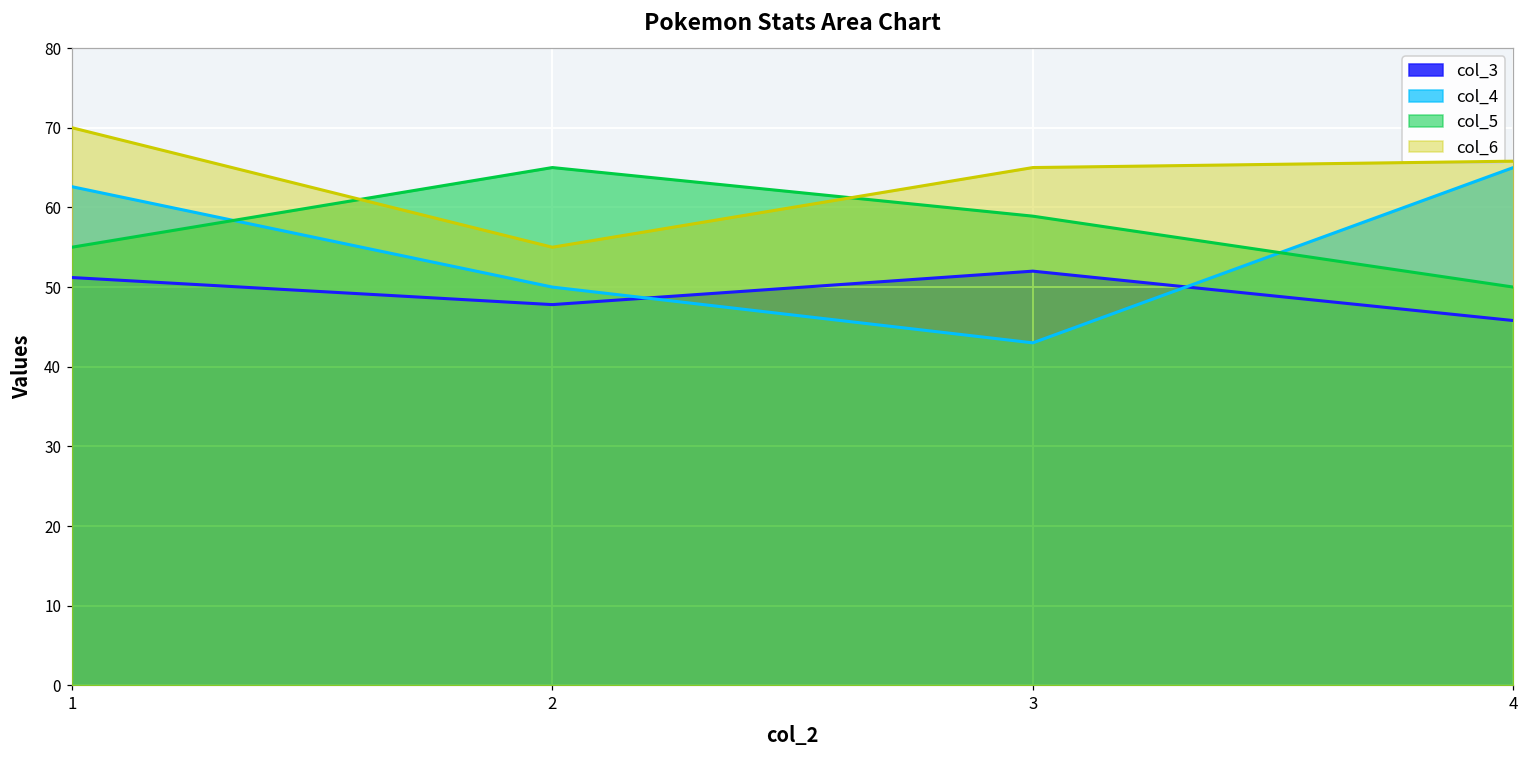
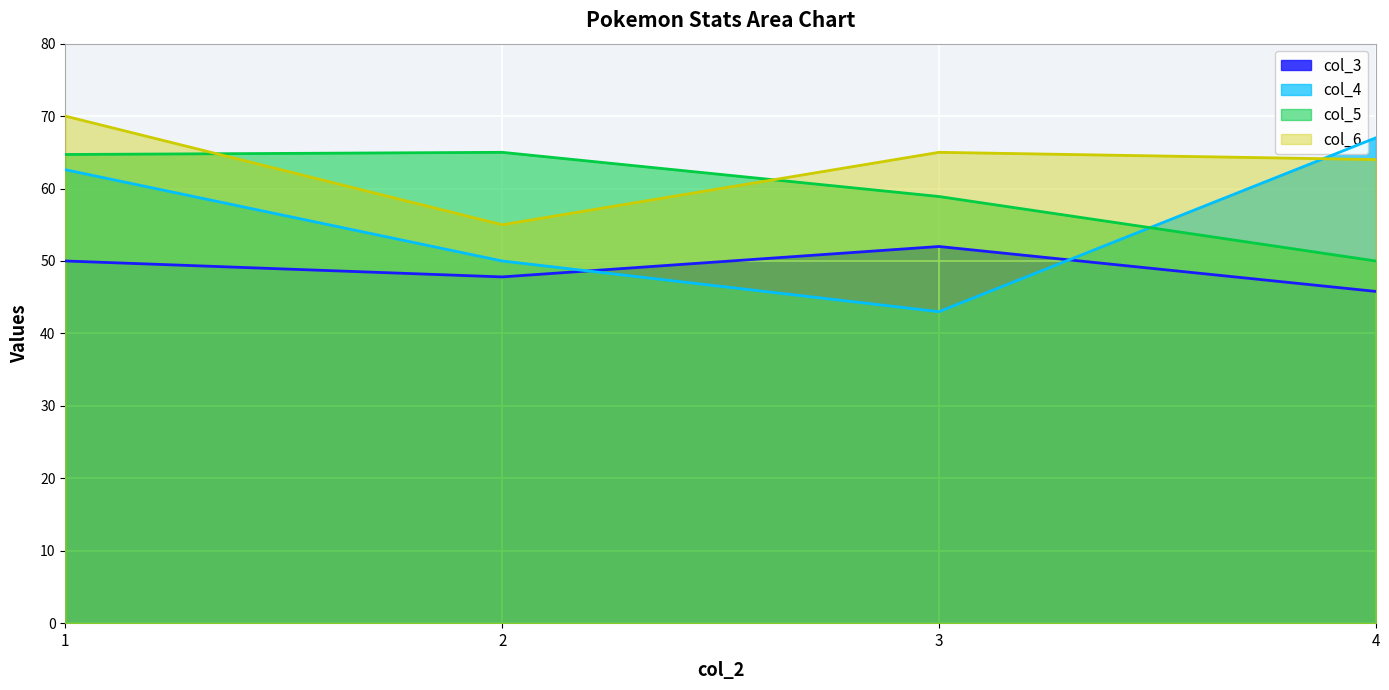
col_3, 1: 51 -> 50
col_5, 1: 55 -> 65
col_4, 4: 65 -> 67
col_6, 4: 66 -> 64
